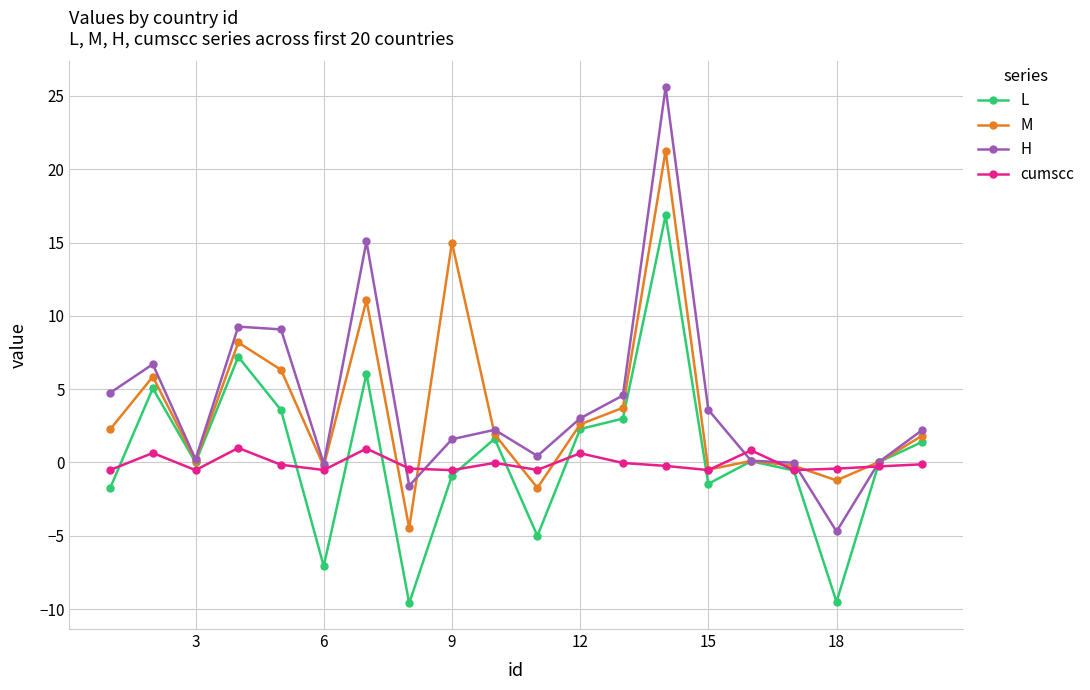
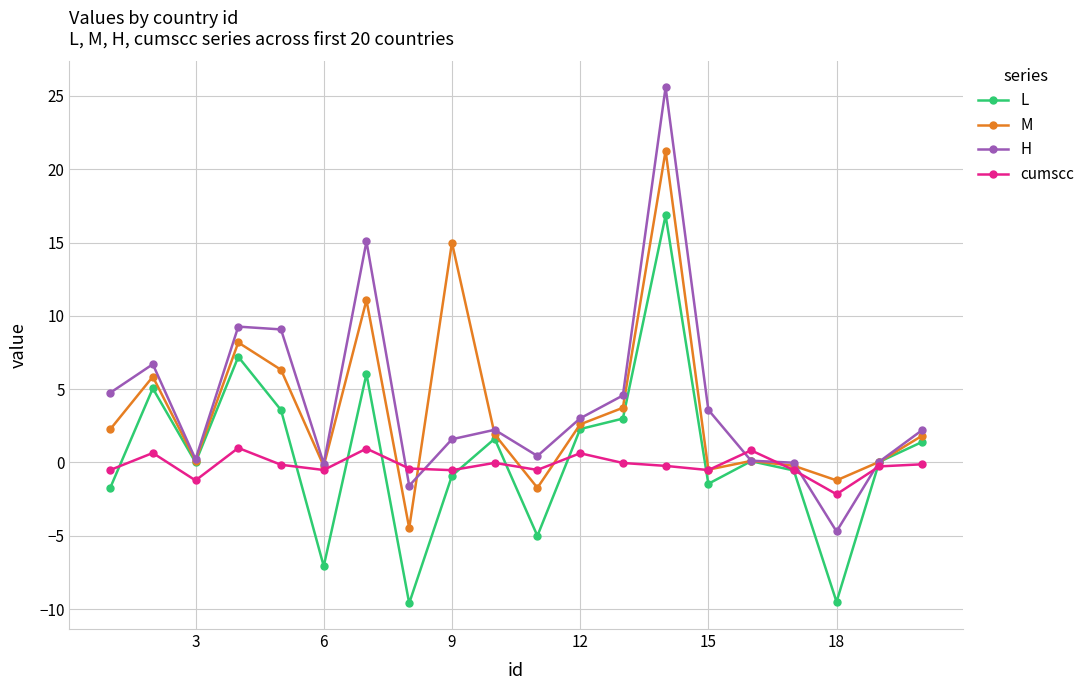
cumscc, 3: -0.5 -> -1.2
cumscc, 18: -0.4 -> -2.2
